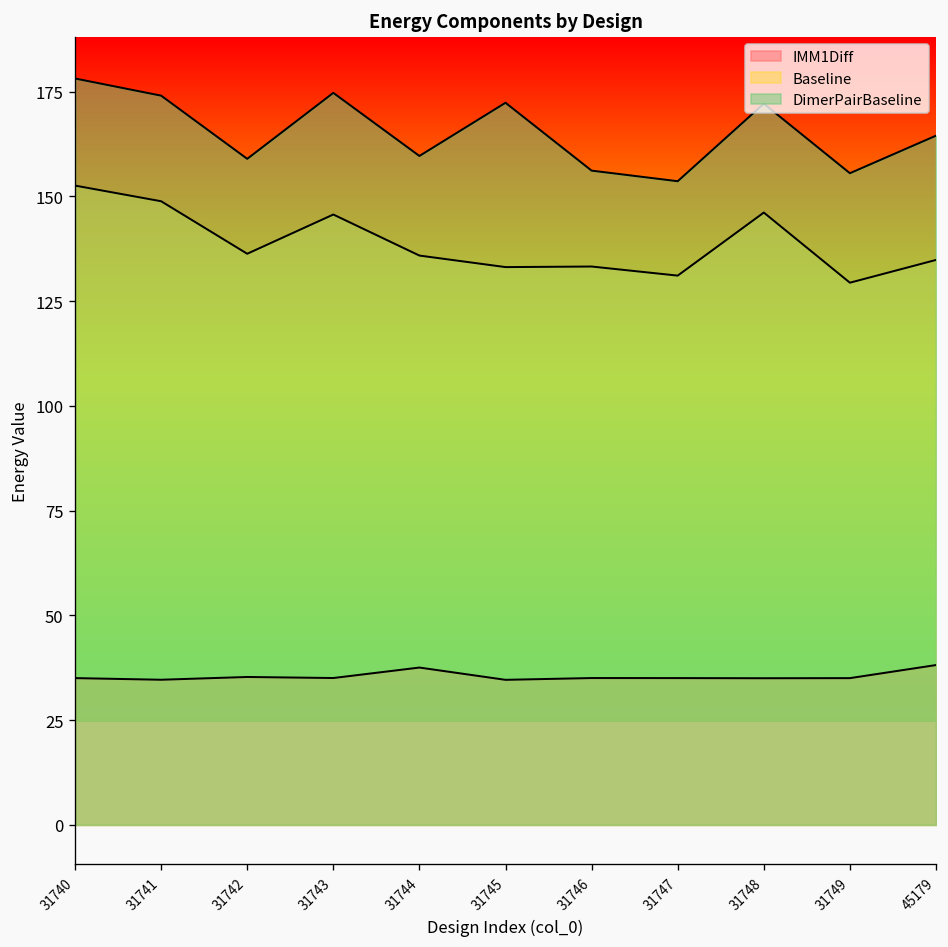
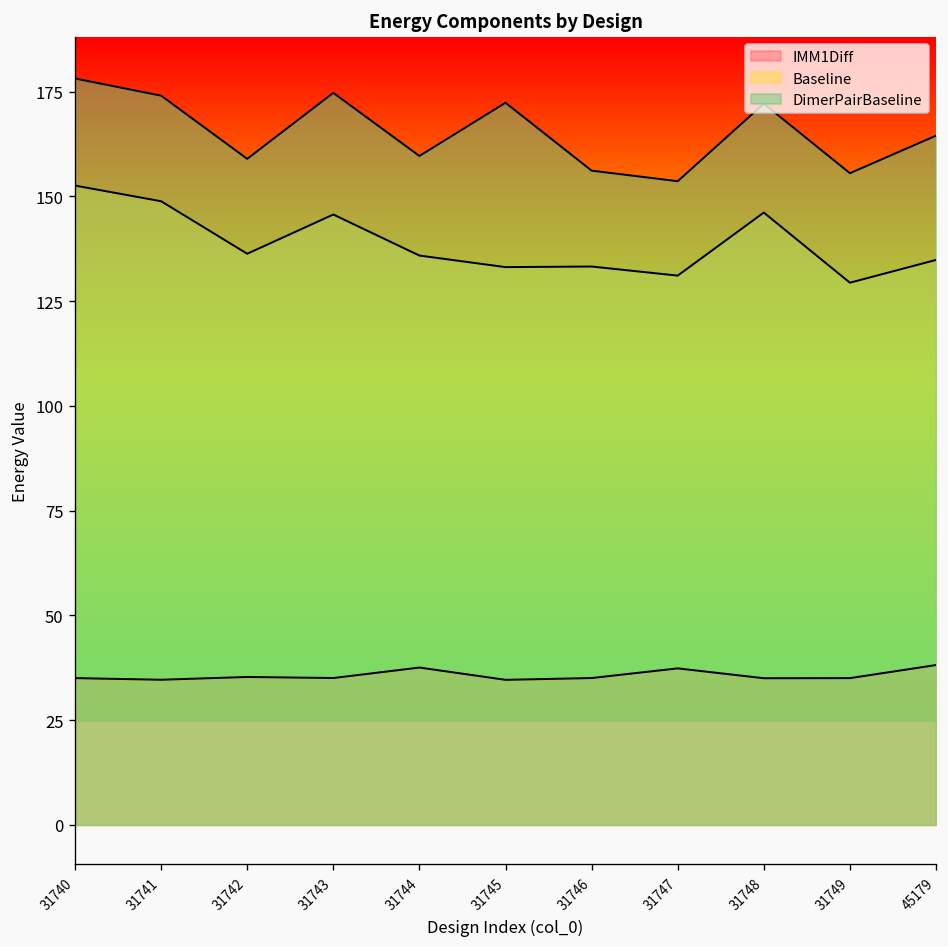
IMM1Diff, 31747: 35 -> 37
